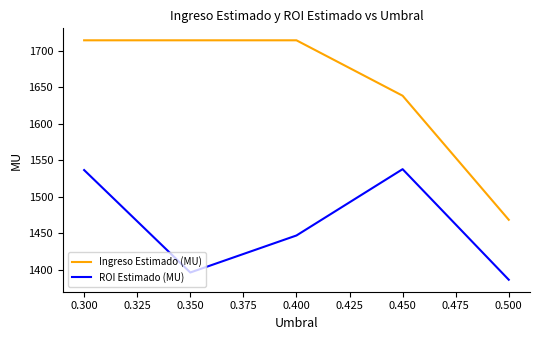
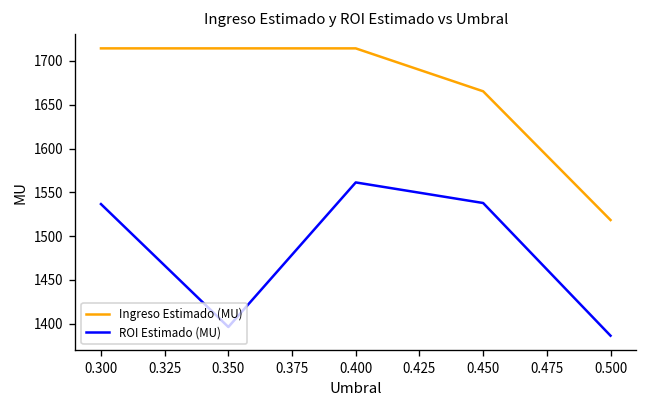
ROI Estimado (MU), 0.400: 1450 -> 1560
Ingreso Estimado (MU), 0.450: 1640 -> 1670
Ingreso Estimado (MU), 0.500: 1470 -> 1520
